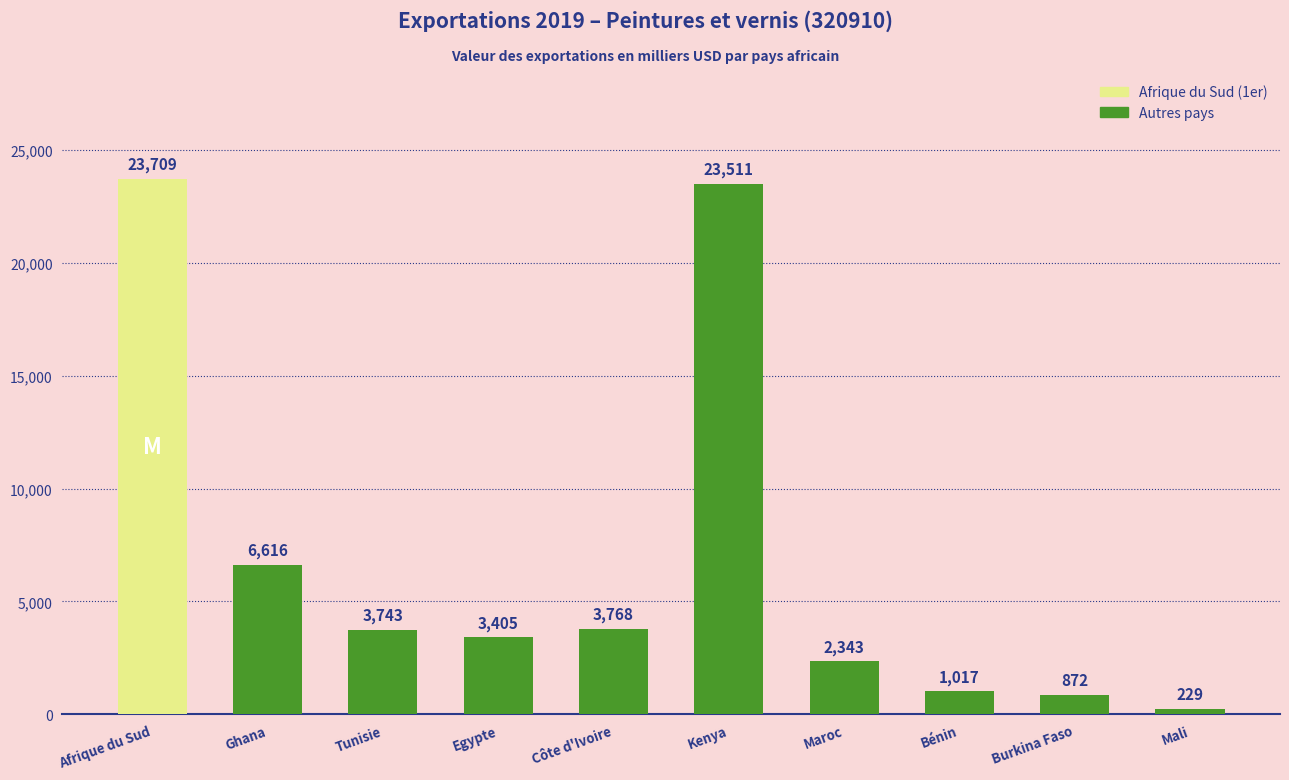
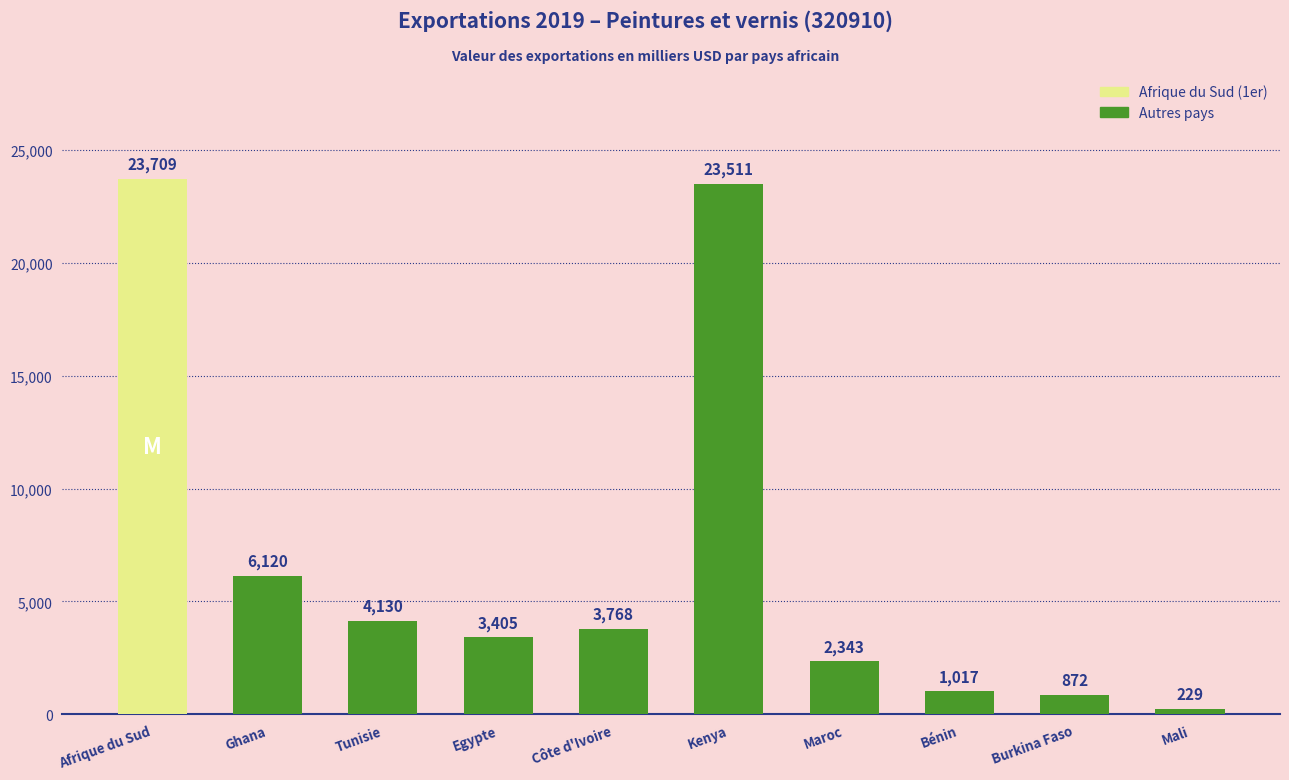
Ghana: 6,616 -> 6,120
Tunisie: 3,743 -> 4,130
